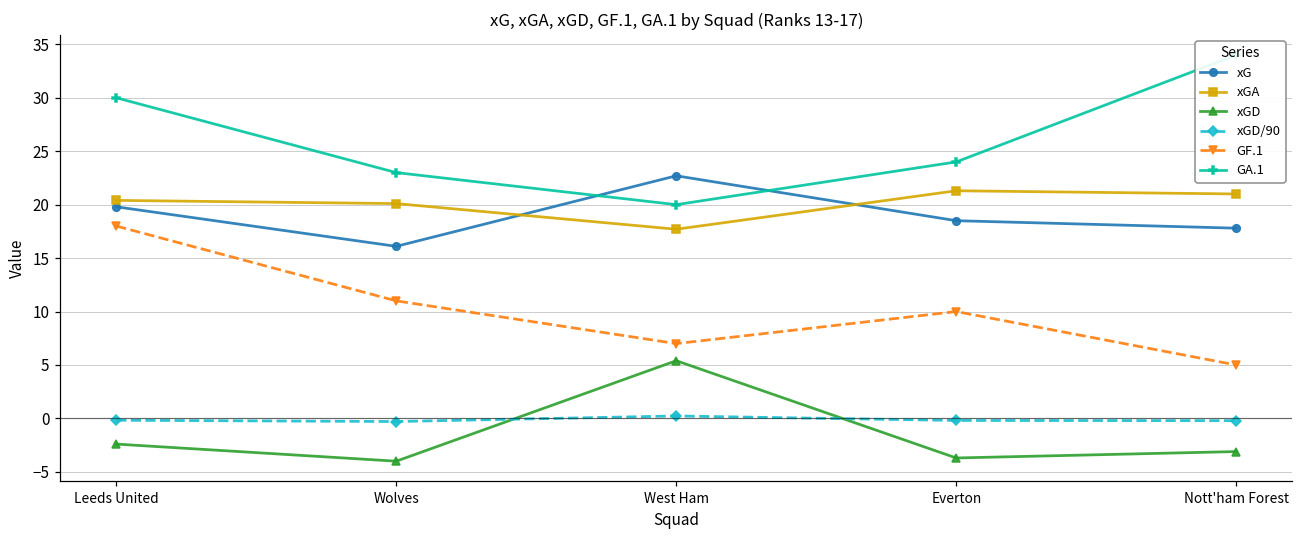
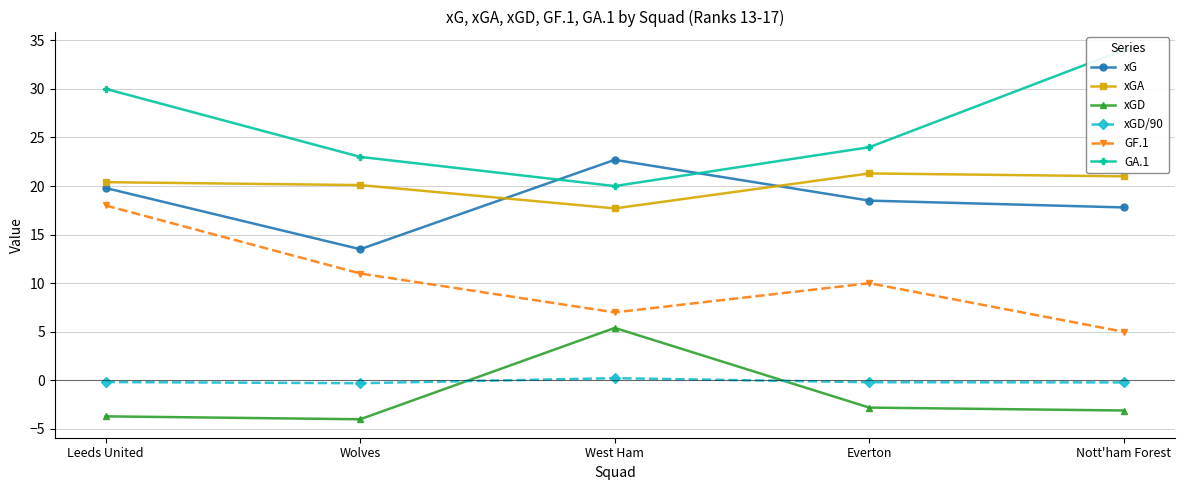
xGD, Leeds United: -2 -> -4
xG, Wolves: 16 -> 14
xGD, Everton: -4 -> -3
